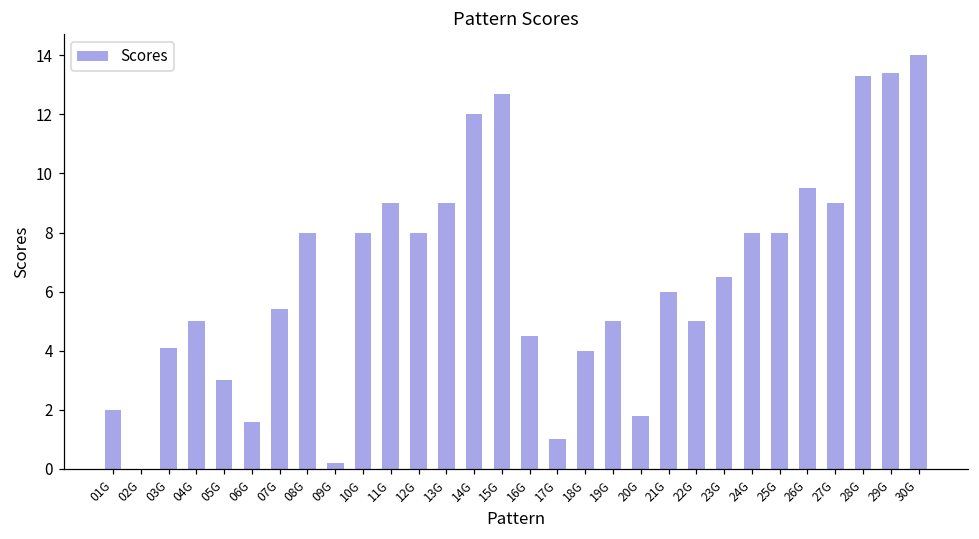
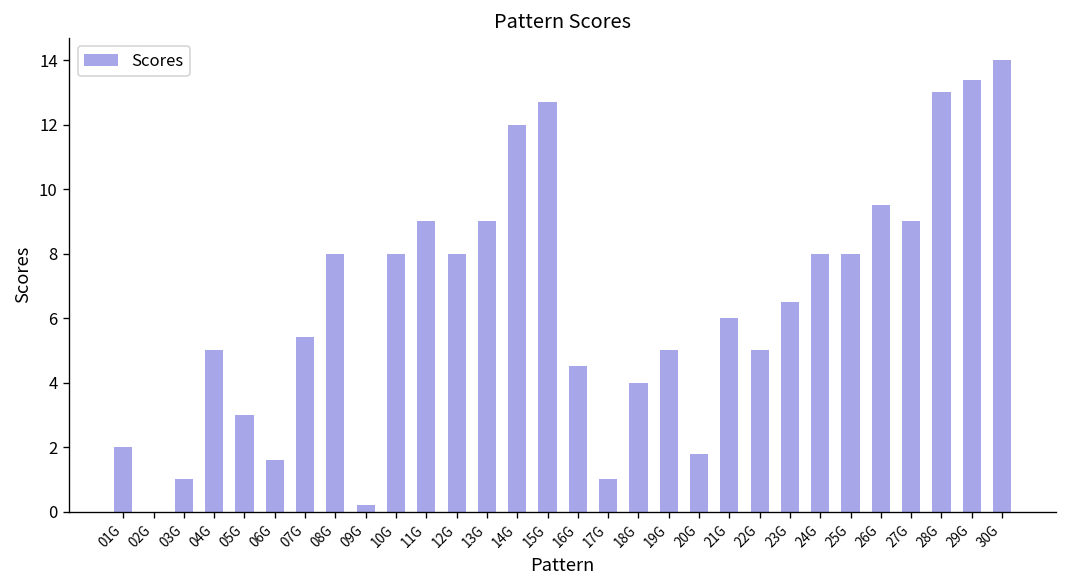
03G: 4.1 -> 1.0
28G: 13.3 -> 13.0
